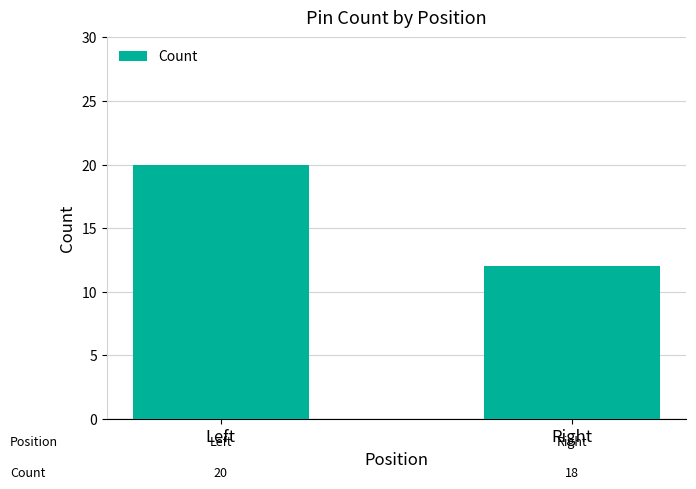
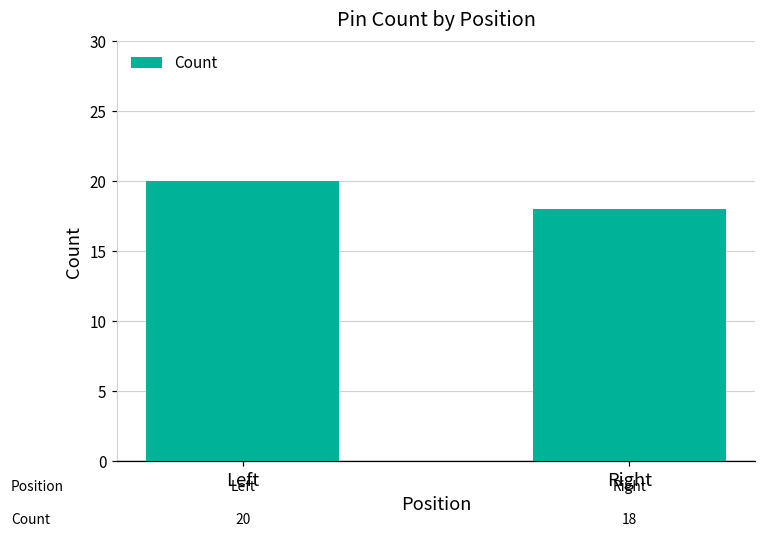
Right: 12 -> 18
